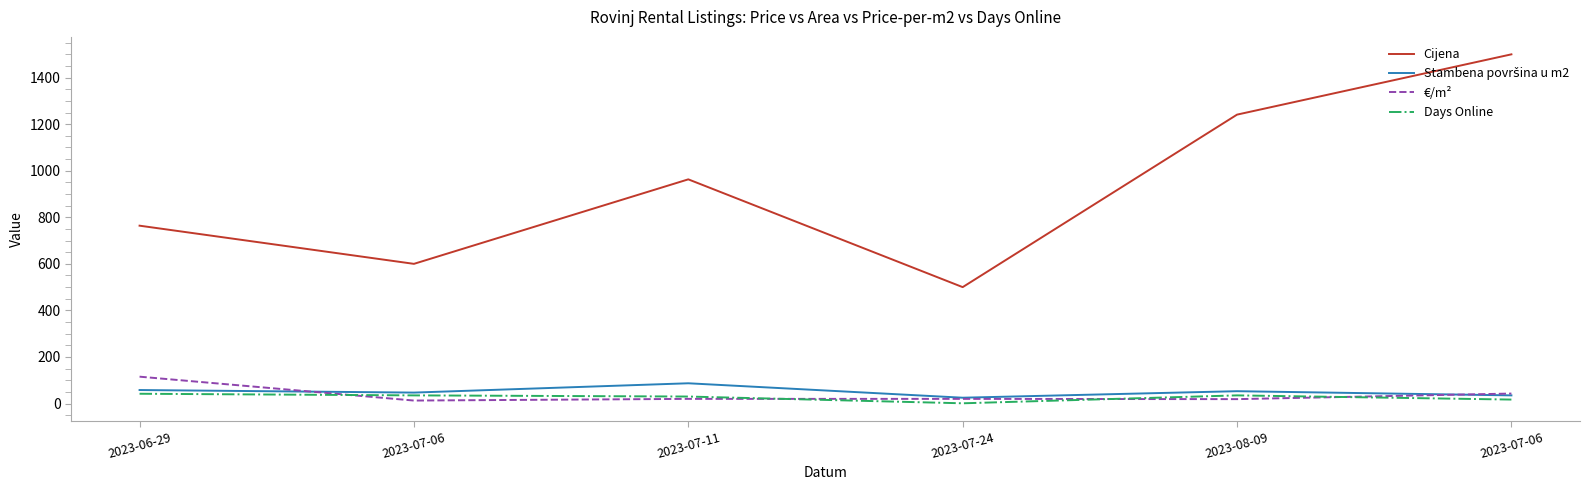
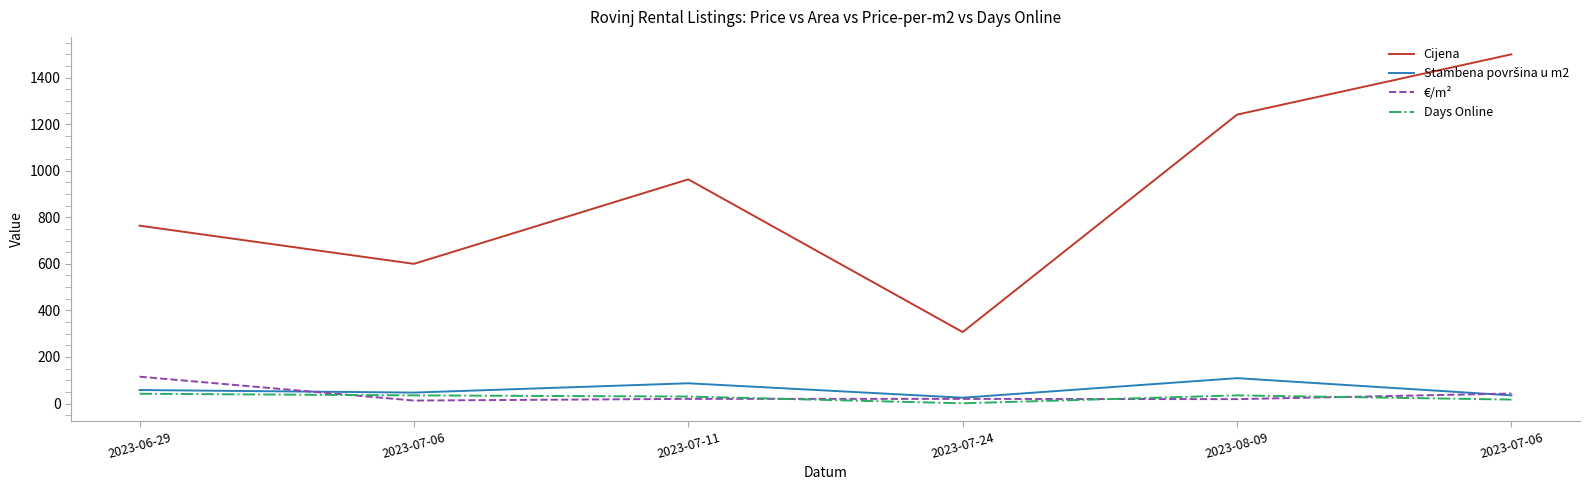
Cijena, 2023-07-24: 500 -> 310
Stambena površina u m2, 2023-08-09: 50 -> 110
